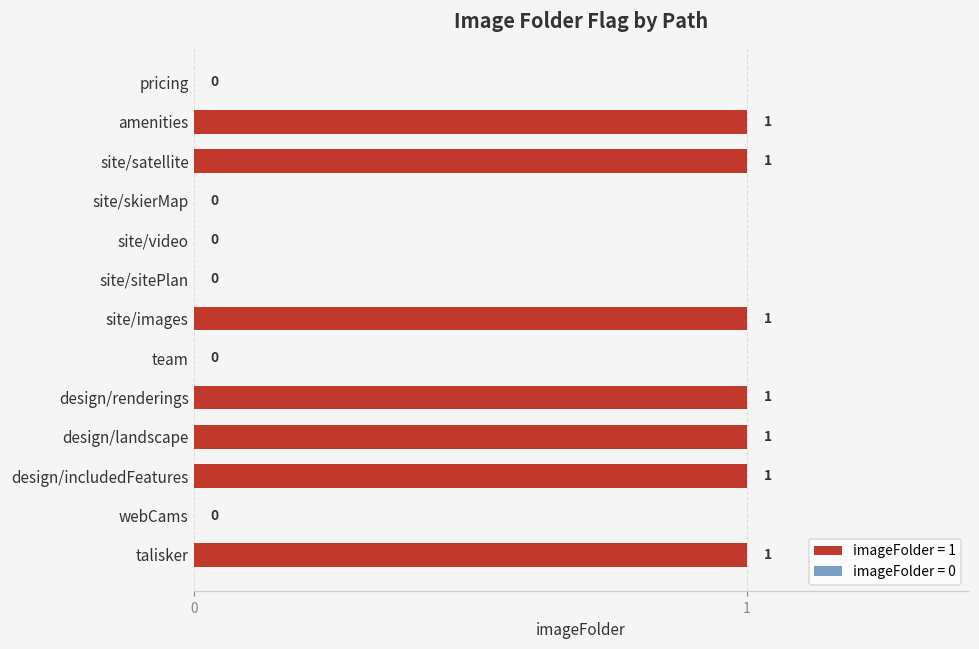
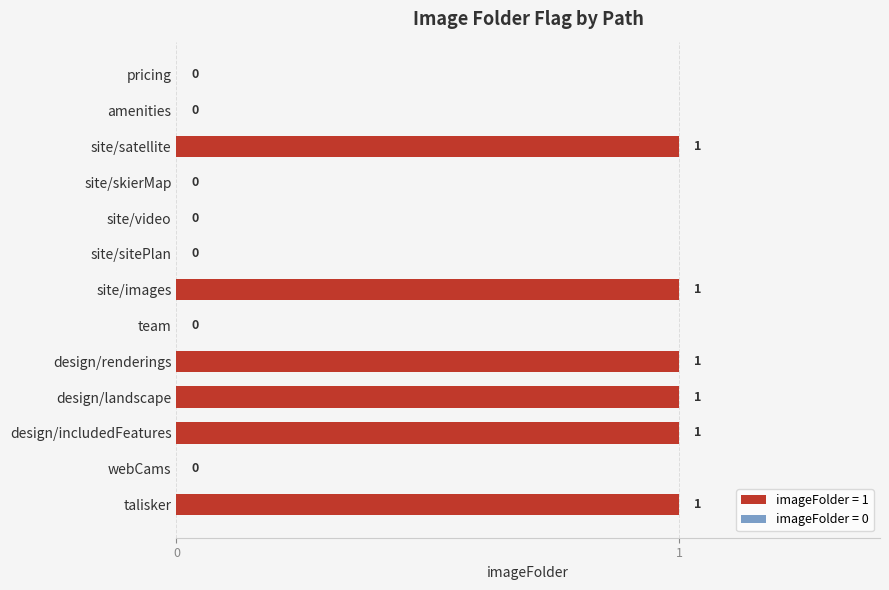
amenities: 1 -> 0
